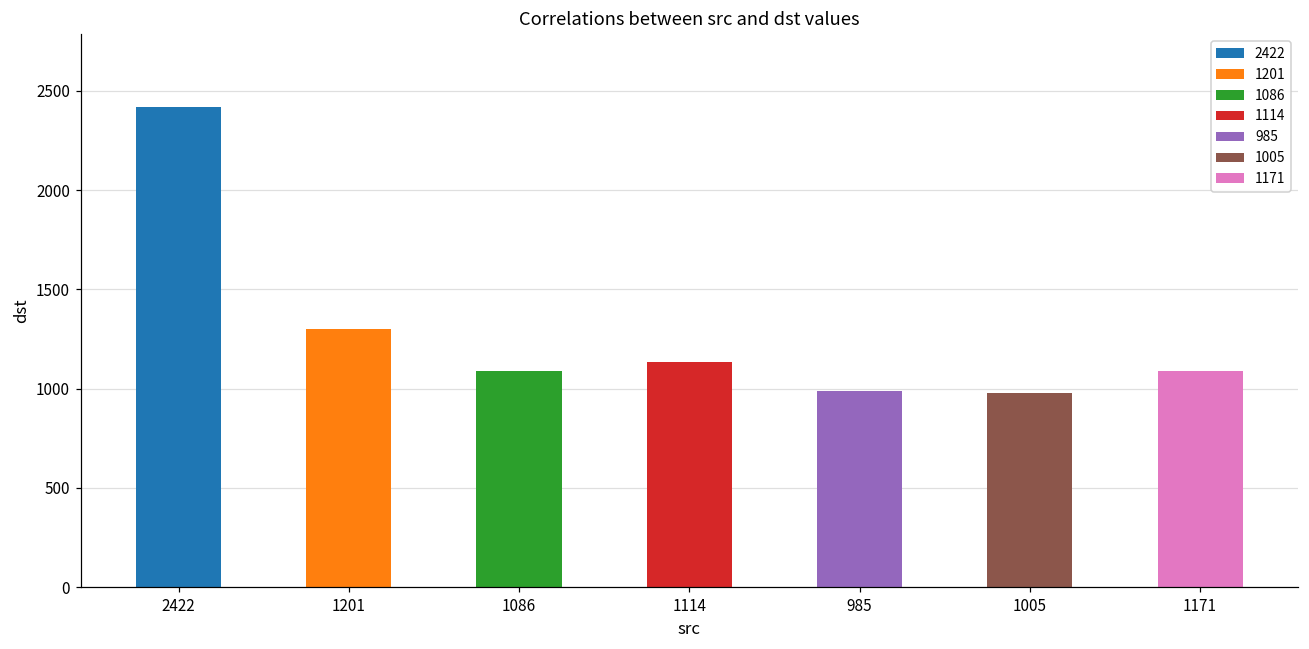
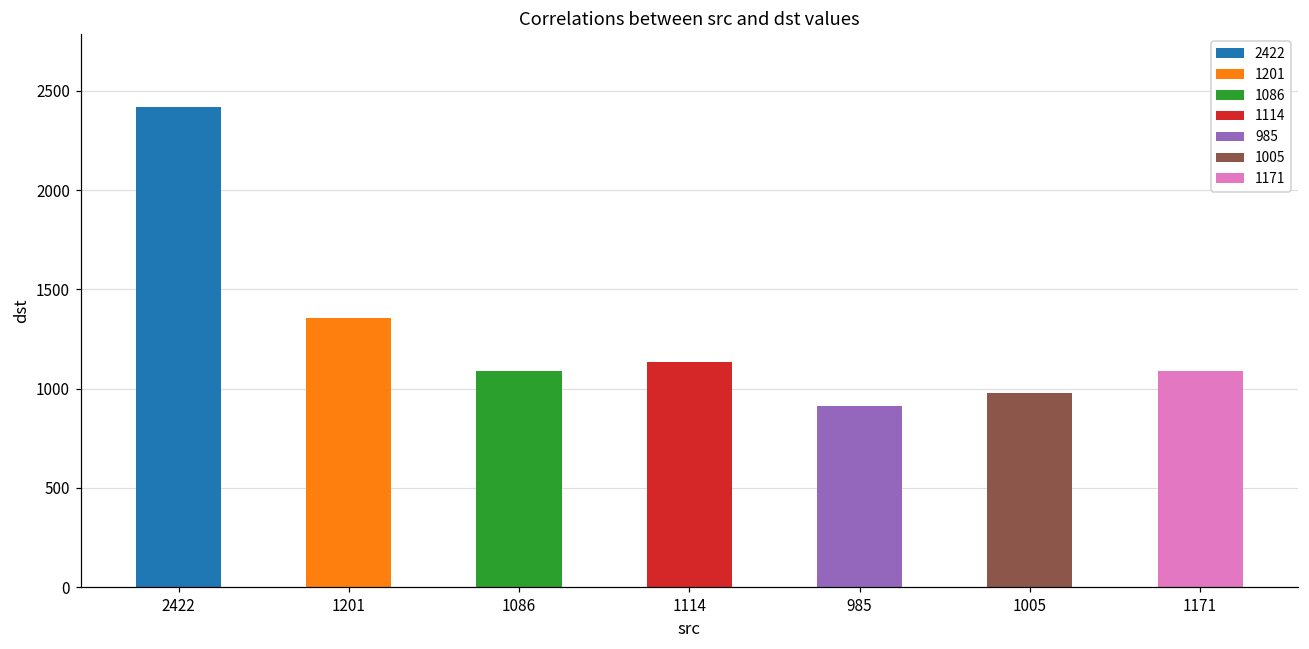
1201: 1300 -> 1360
985: 990 -> 910
